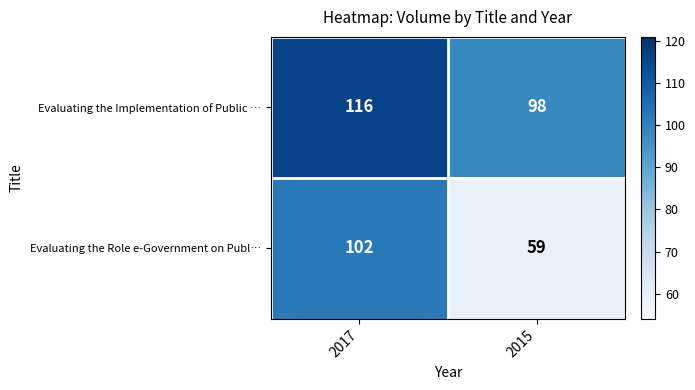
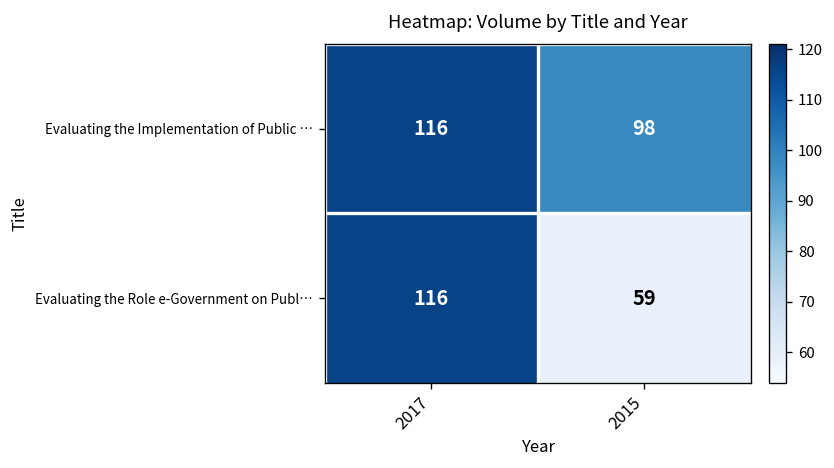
Evaluating the Role e-Government on Publ…, 2017: 102 -> 116
